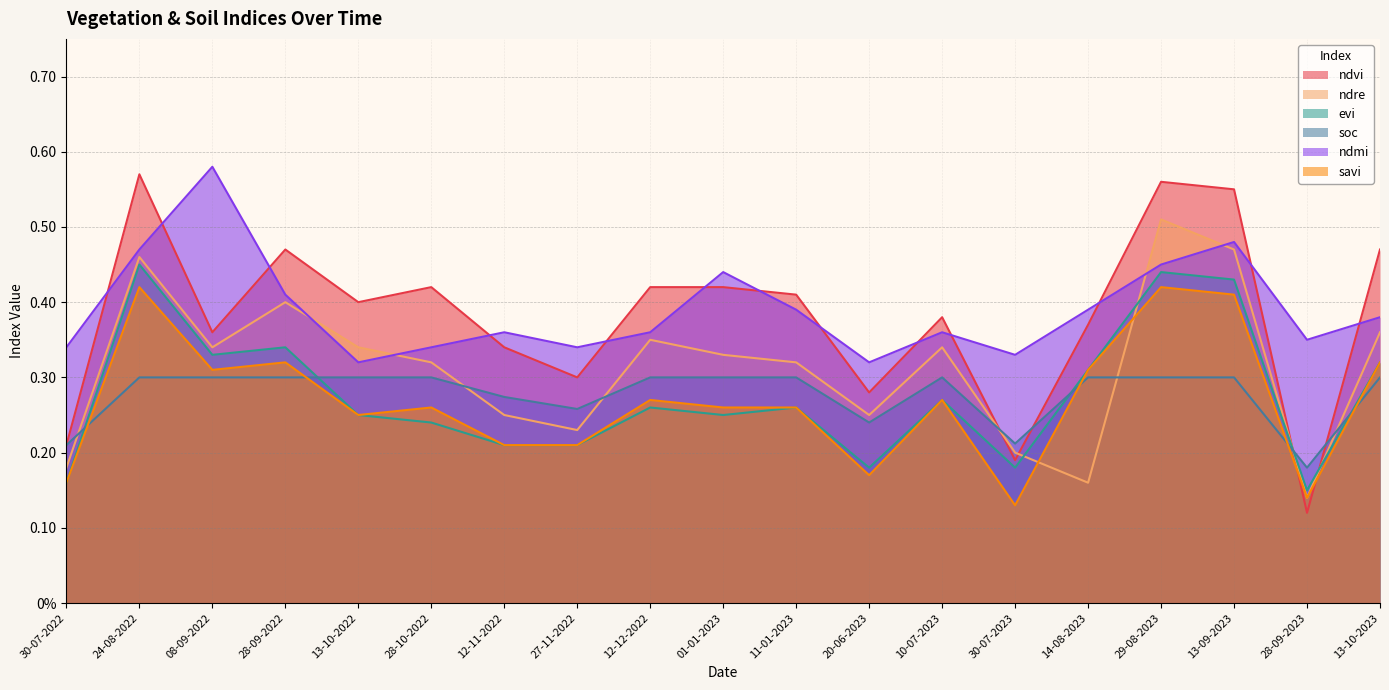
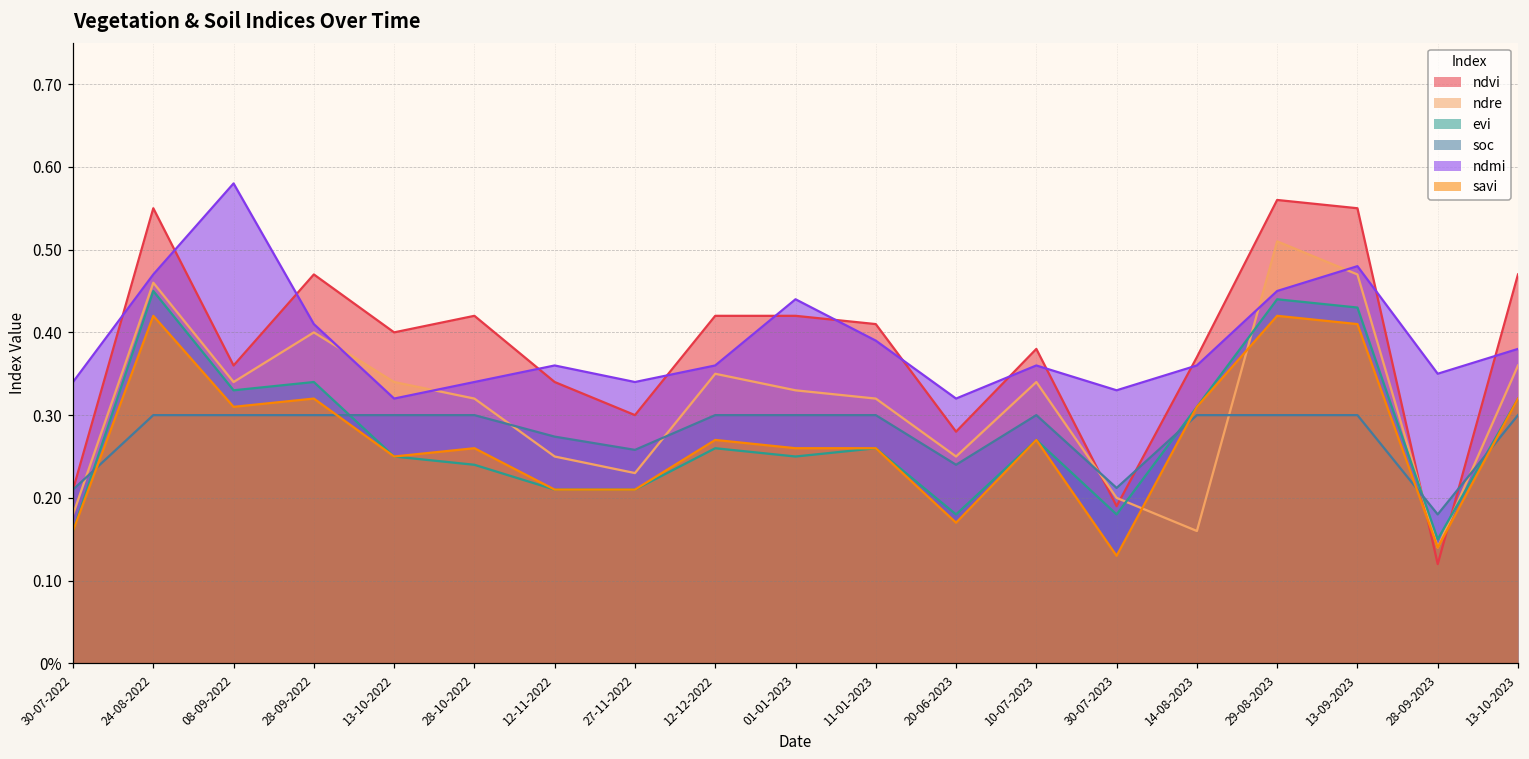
ndvi, 24-08-2022: 0.57 -> 0.55
ndmi, 14-08-2023: 0.39 -> 0.36
